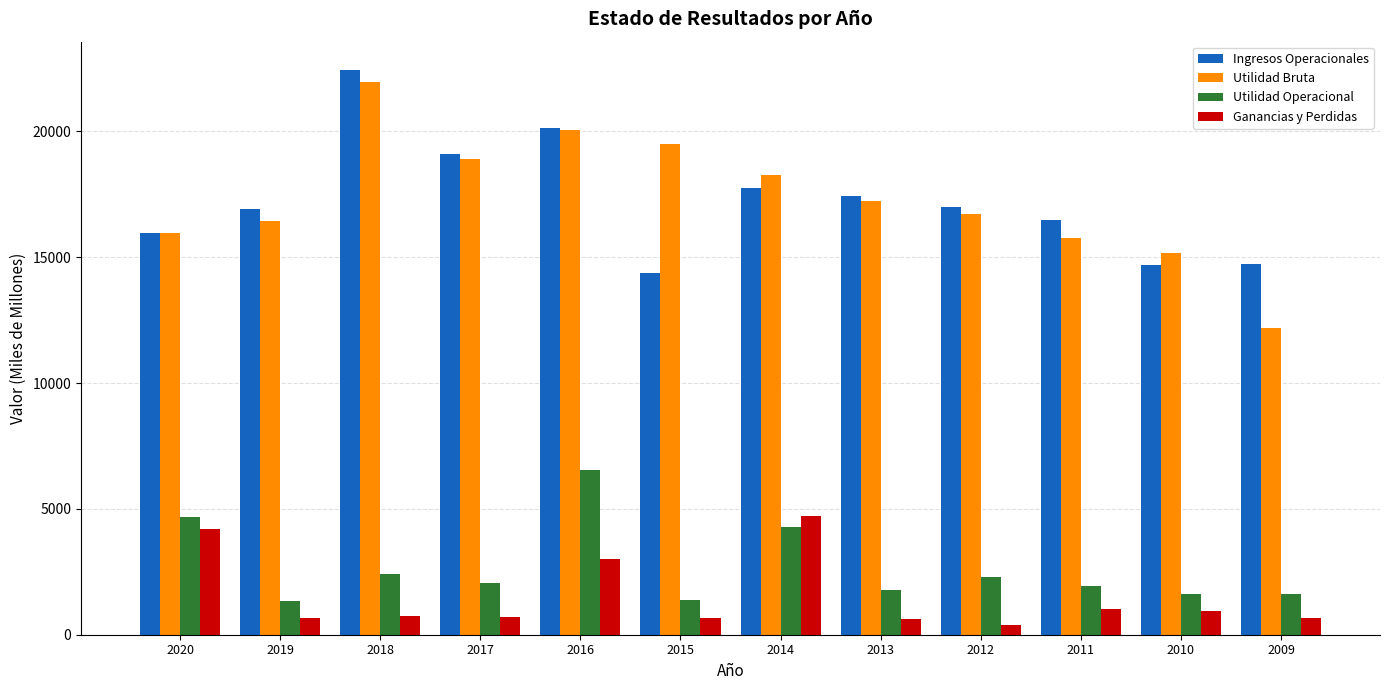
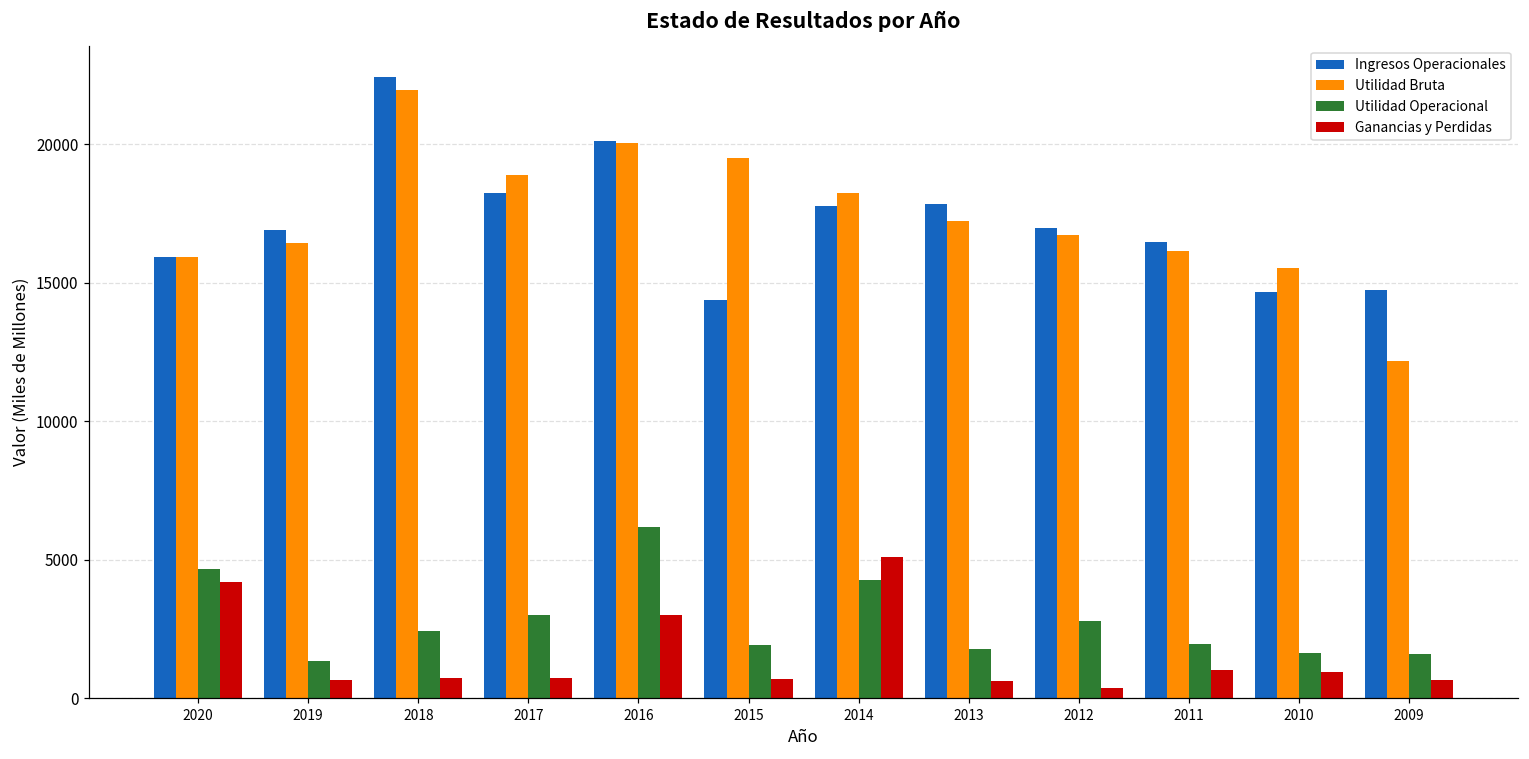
Ingresos Operacionales, 2017: 19100 -> 18200
Utilidad Operacional, 2017: 2100 -> 3000
Utilidad Operacional, 2016: 6500 -> 6200
Utilidad Operacional, 2015: 1400 -> 1900
Ganancias y Perdidas, 2014: 4700 -> 5100
Ingresos Operacionales, 2013: 17400 -> 17800
Utilidad Operacional, 2012: 2300 -> 2800
Utilidad Bruta, 2011: 15800 -> 16200
Utilidad Bruta, 2010: 15200 -> 15600
